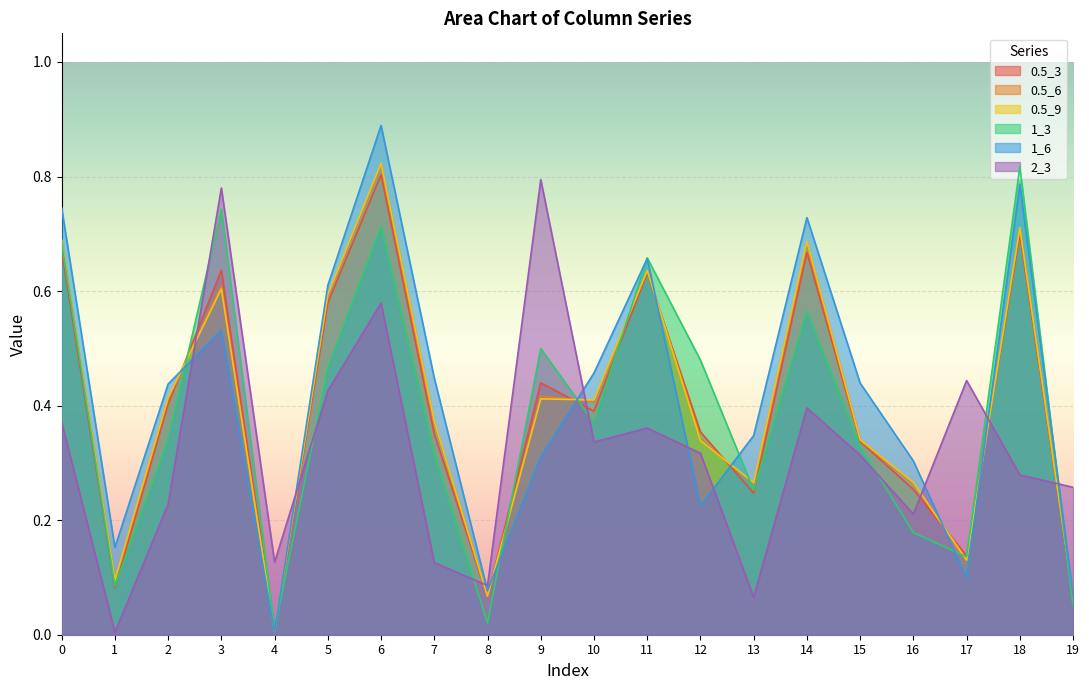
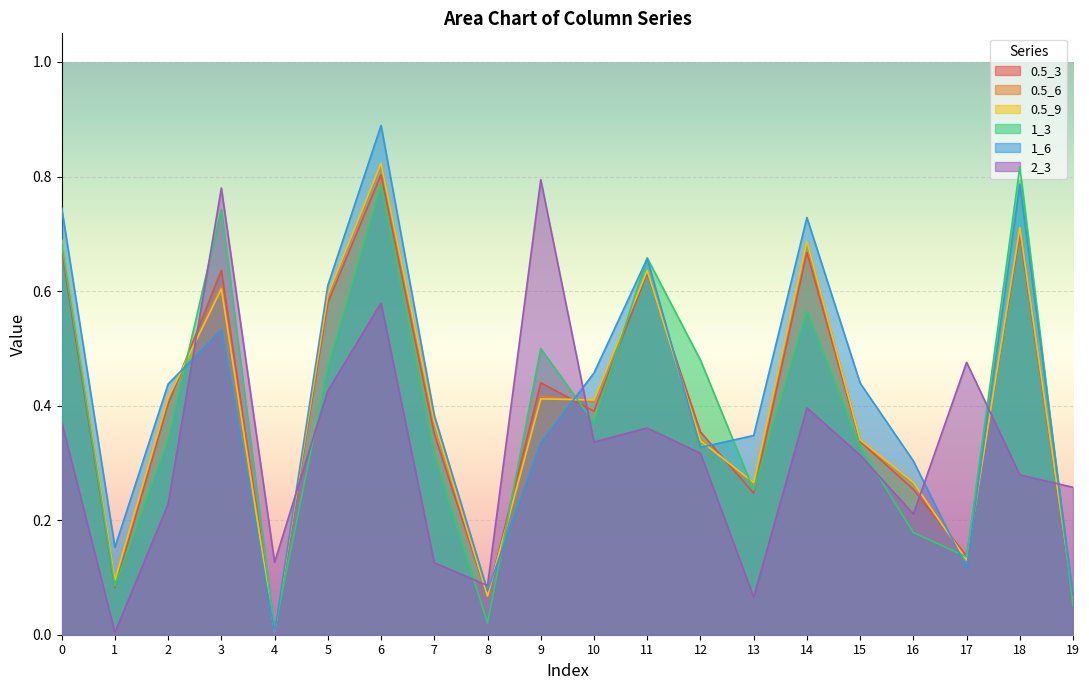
1_3, 6: 0.71 -> 0.79
1_6, 7: 0.45 -> 0.38
1_6, 9: 0.31 -> 0.34
1_6, 12: 0.23 -> 0.33
1_6, 17: 0.10 -> 0.12
2_3, 17: 0.44 -> 0.48
